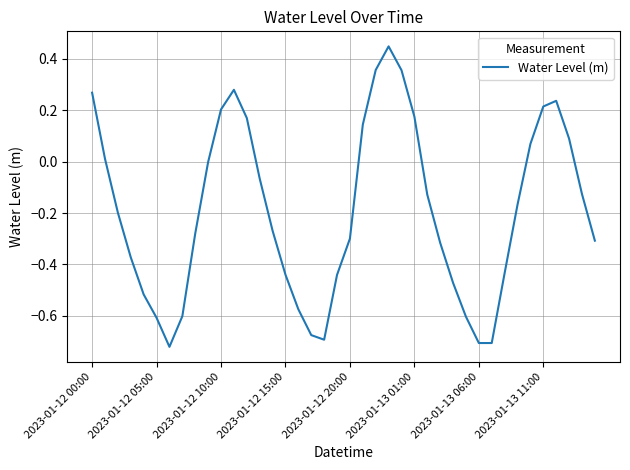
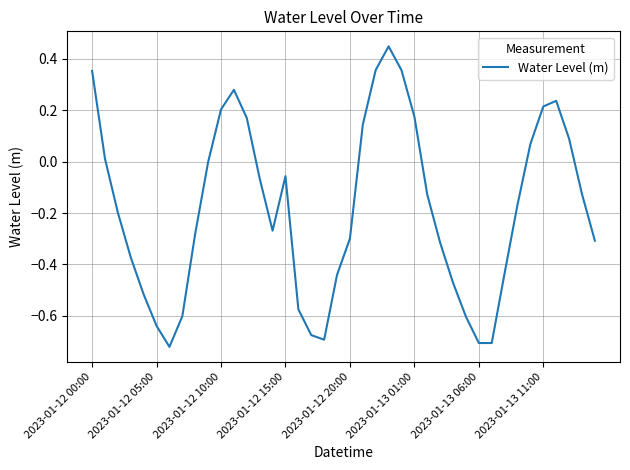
2023-01-12 00:00: 0.27 -> 0.35
2023-01-12 05:00: -0.61 -> -0.64
2023-01-12 15:00: -0.44 -> -0.06
